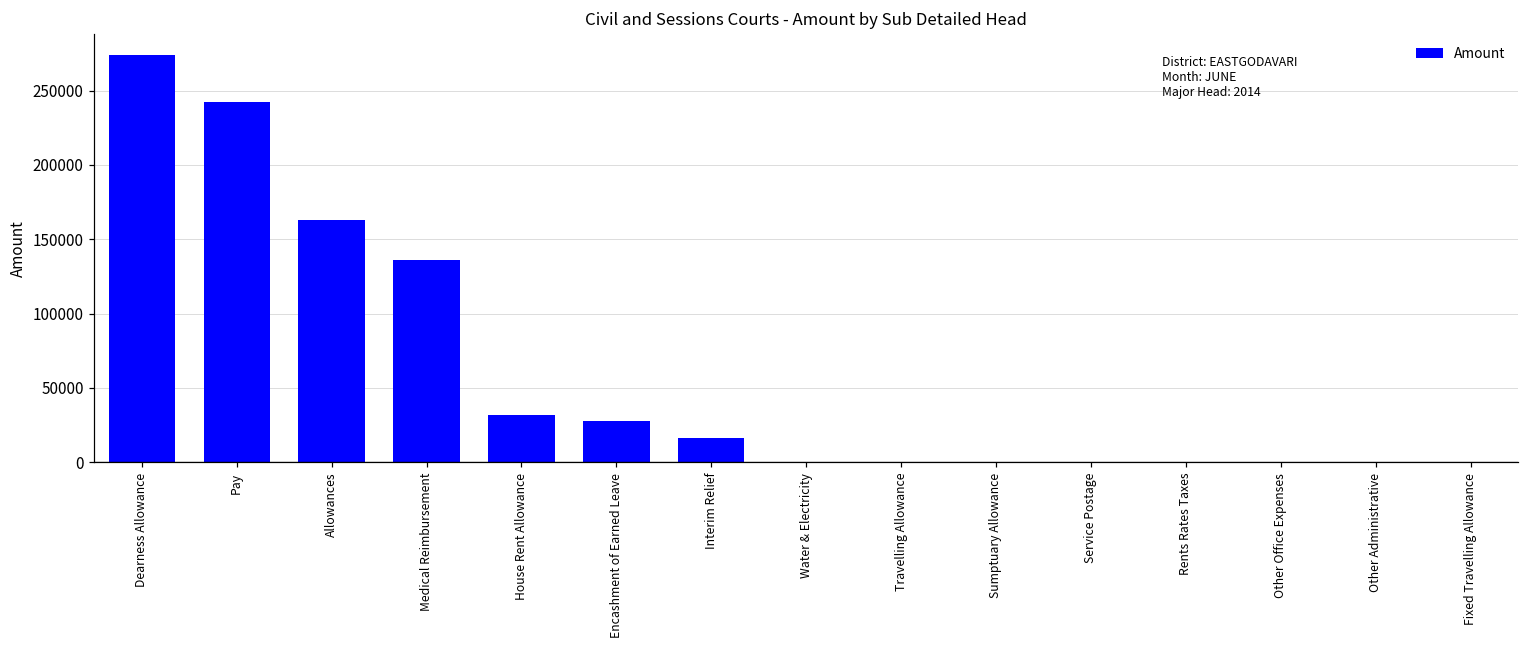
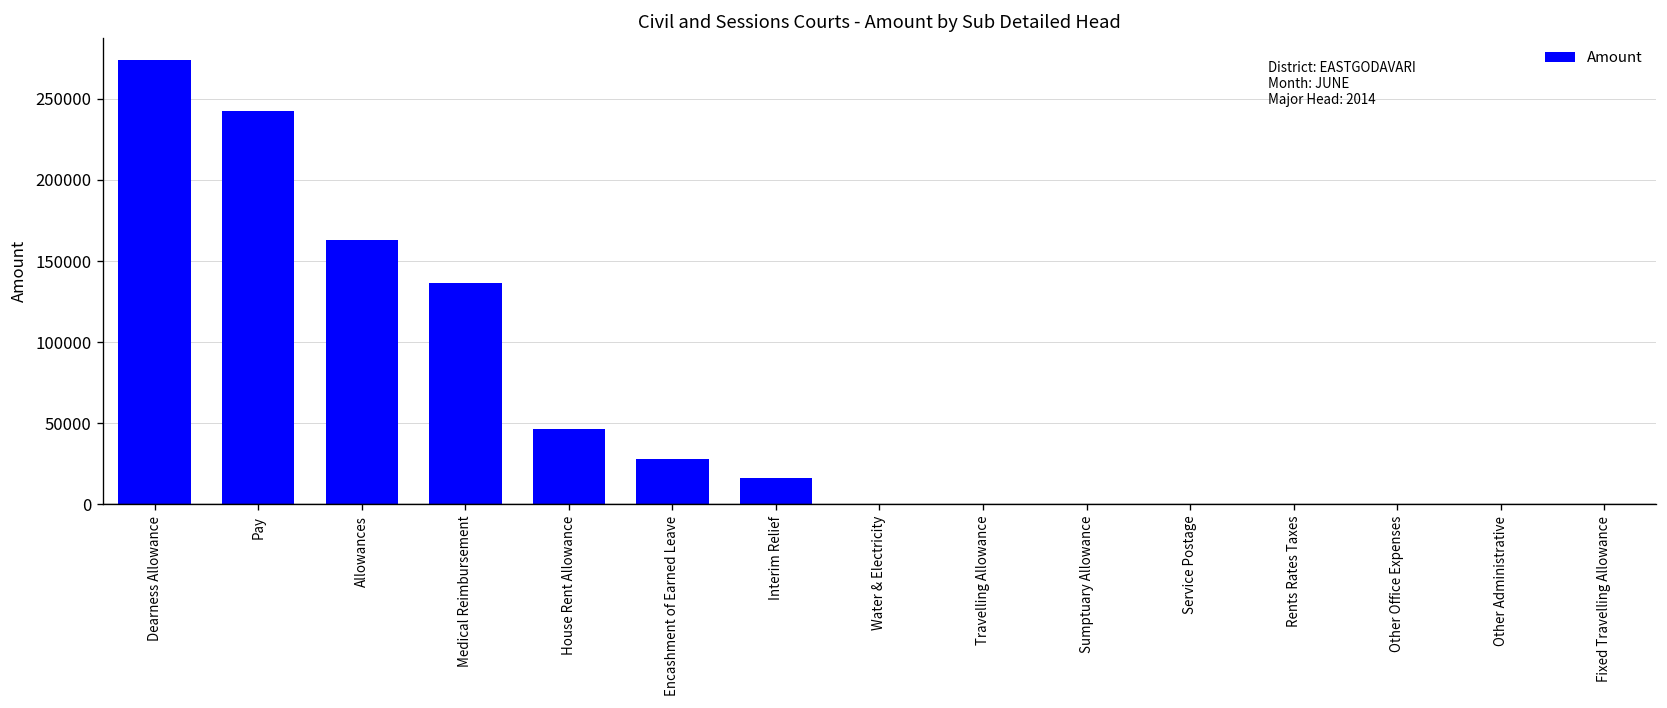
House Rent Allowance: 31000 -> 46000
